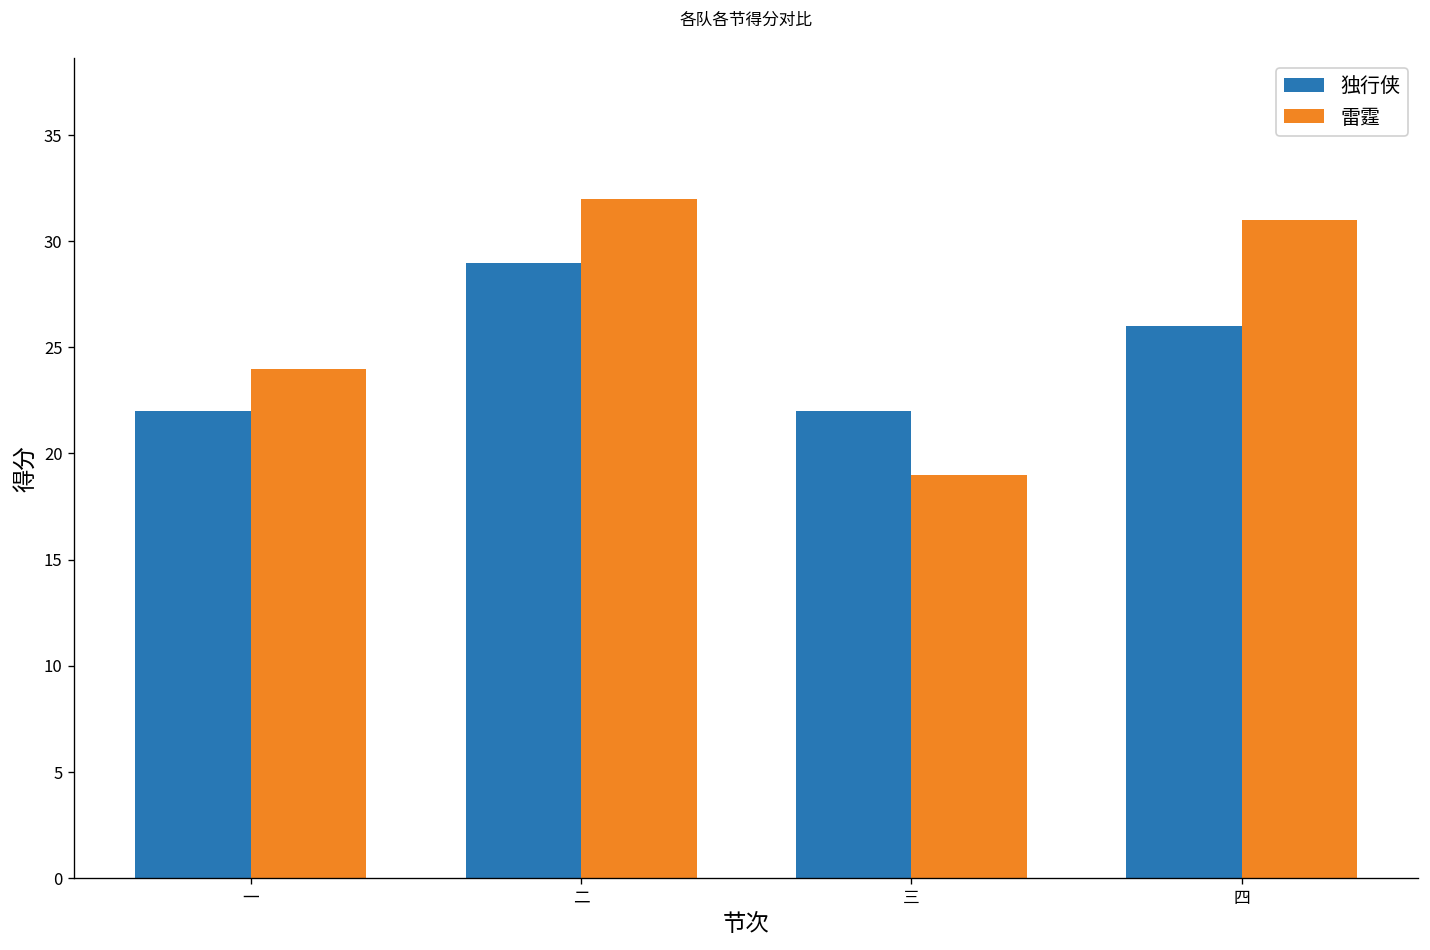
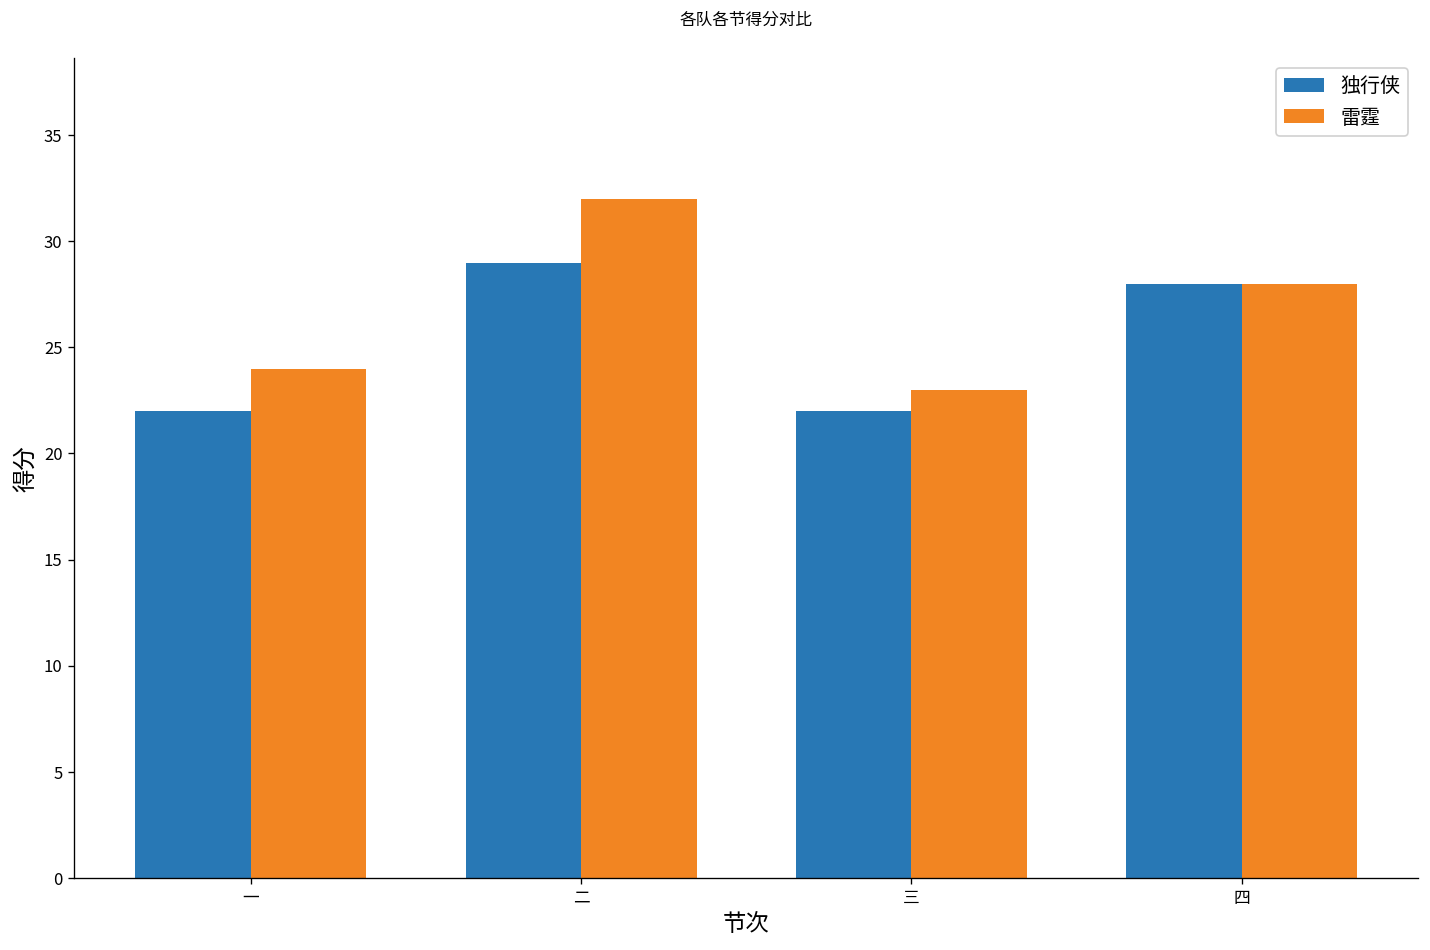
雷霆, 三: 19 -> 23
独行侠, 四: 26 -> 28
雷霆, 四: 31 -> 28
